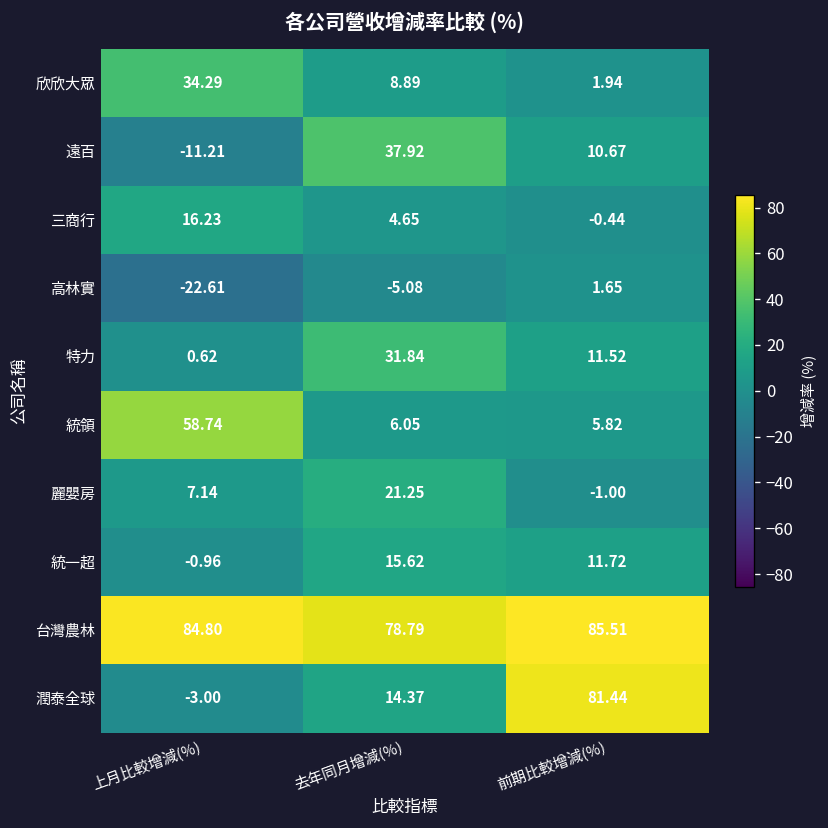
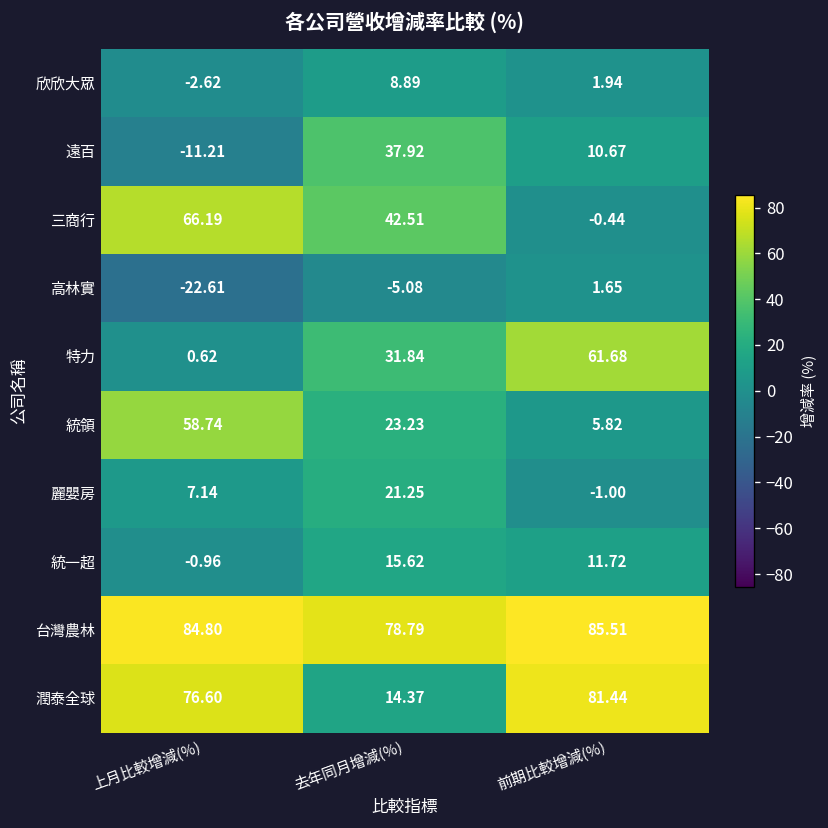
欣欣大眾, 上月比較增減(%): 34.29 -> -2.62
三商行, 上月比較增減(%): 16.23 -> 66.19
三商行, 去年同月增減(%): 4.65 -> 42.51
特力, 前期比較增減(%): 11.52 -> 61.68
統領, 去年同月增減(%): 6.05 -> 23.23
潤泰全球, 上月比較增減(%): -3.00 -> 76.60
